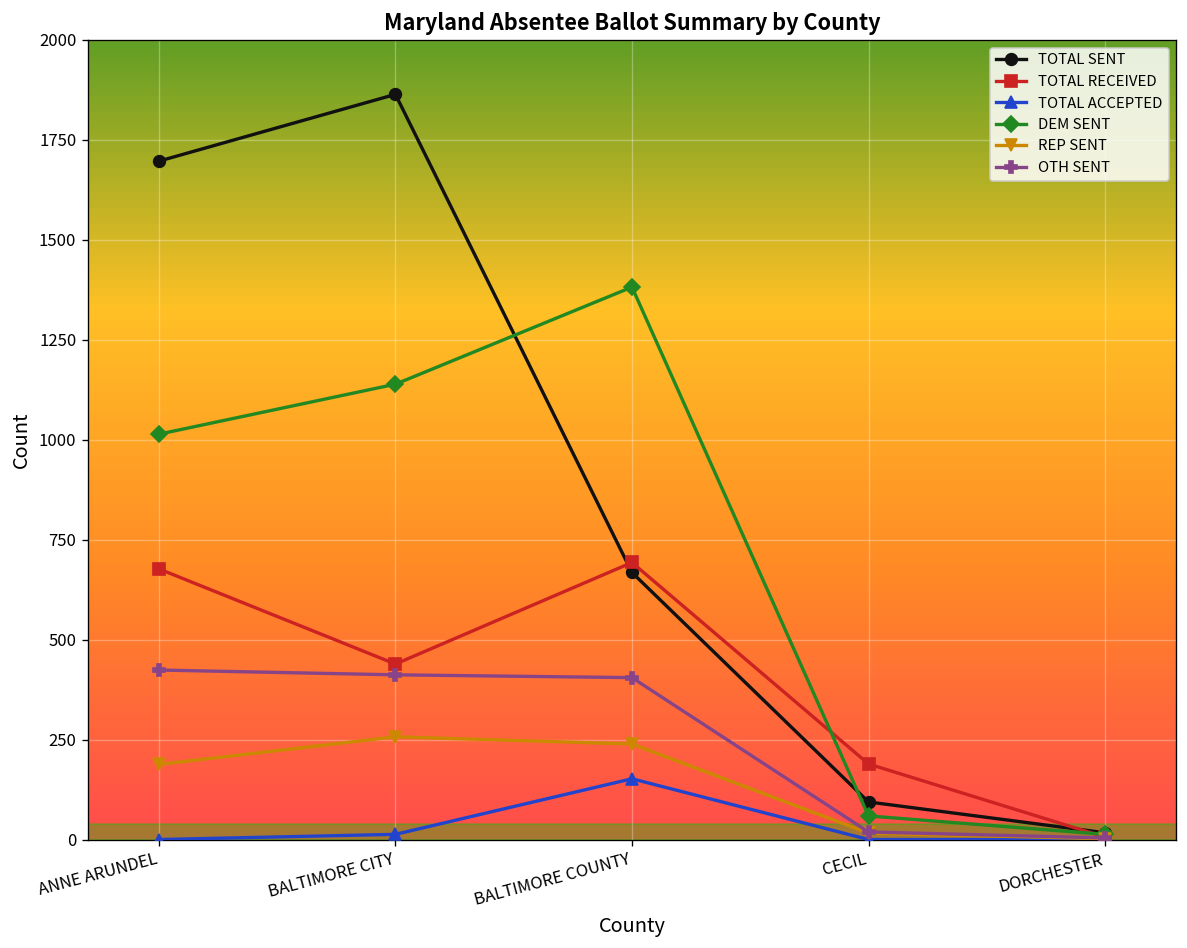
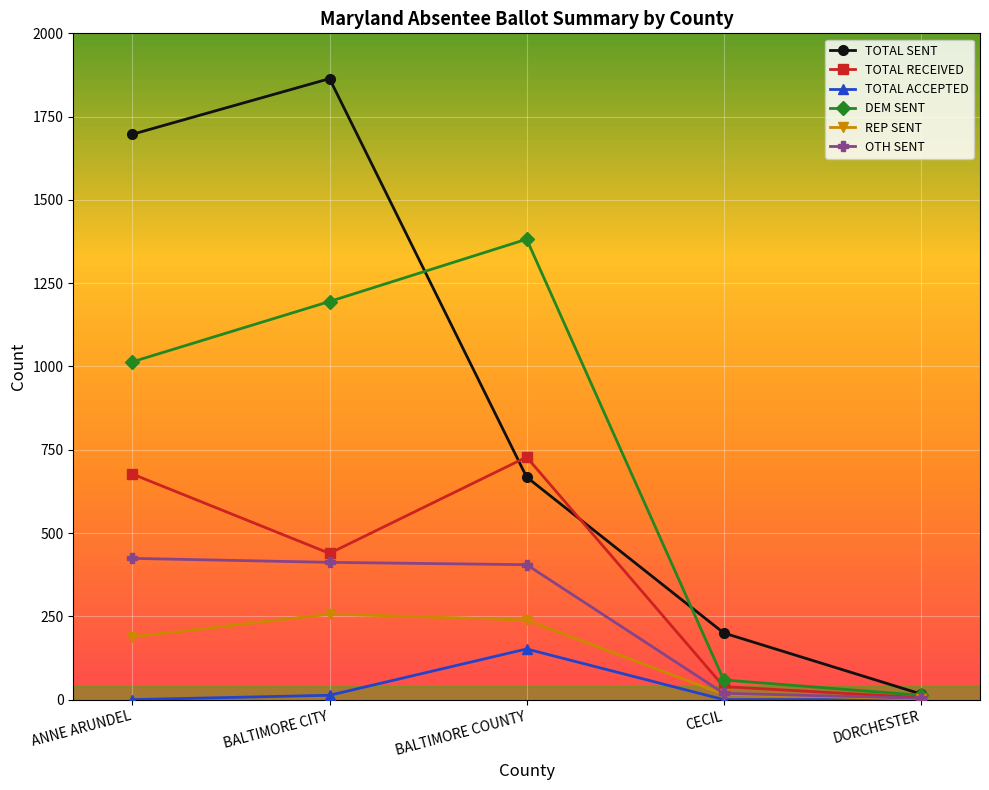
DEM SENT, BALTIMORE CITY: 1140 -> 1200
TOTAL RECEIVED, BALTIMORE COUNTY: 690 -> 730
TOTAL SENT, CECIL: 90 -> 200
TOTAL RECEIVED, CECIL: 190 -> 40
